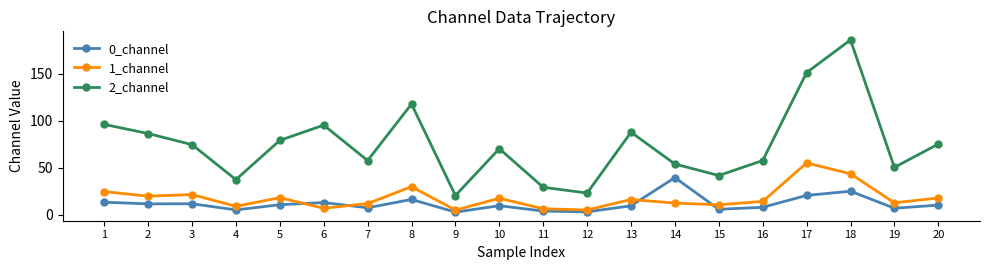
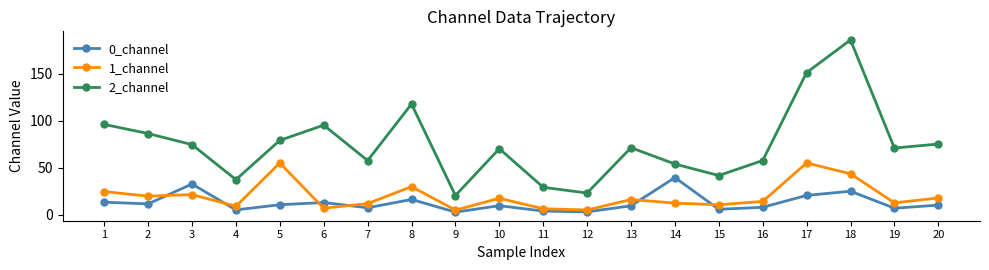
0_channel, 3: 10 -> 30
1_channel, 5: 20 -> 60
2_channel, 13: 90 -> 70
2_channel, 19: 50 -> 70
